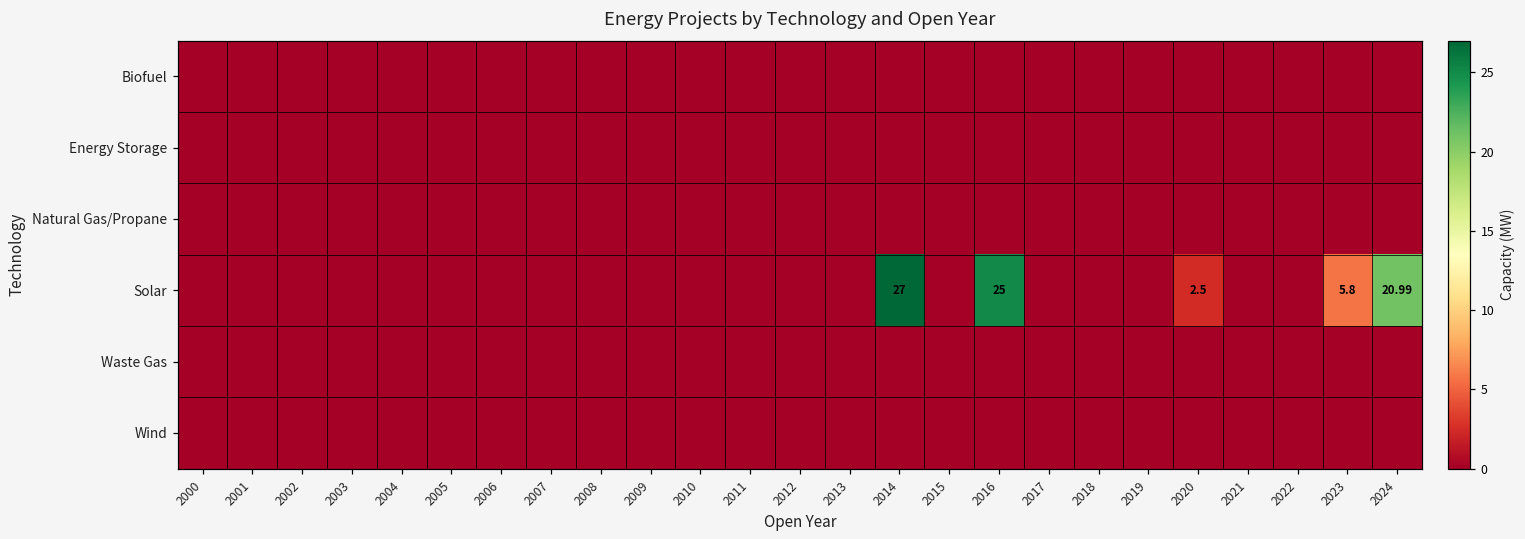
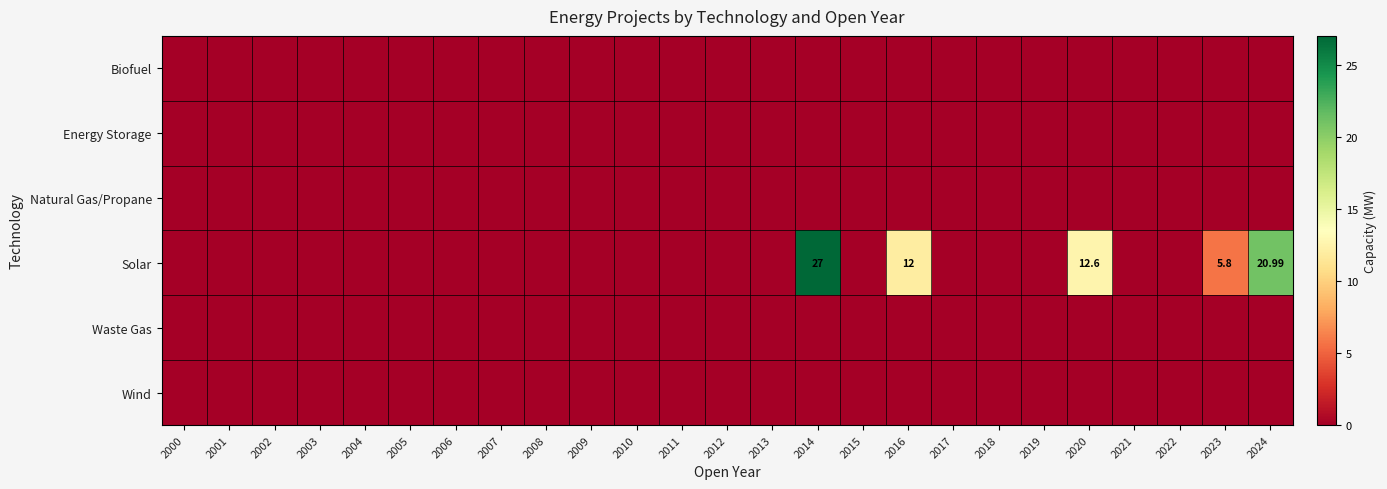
Solar, 2016: 25 -> 12
Solar, 2020: 2.5 -> 12.6
